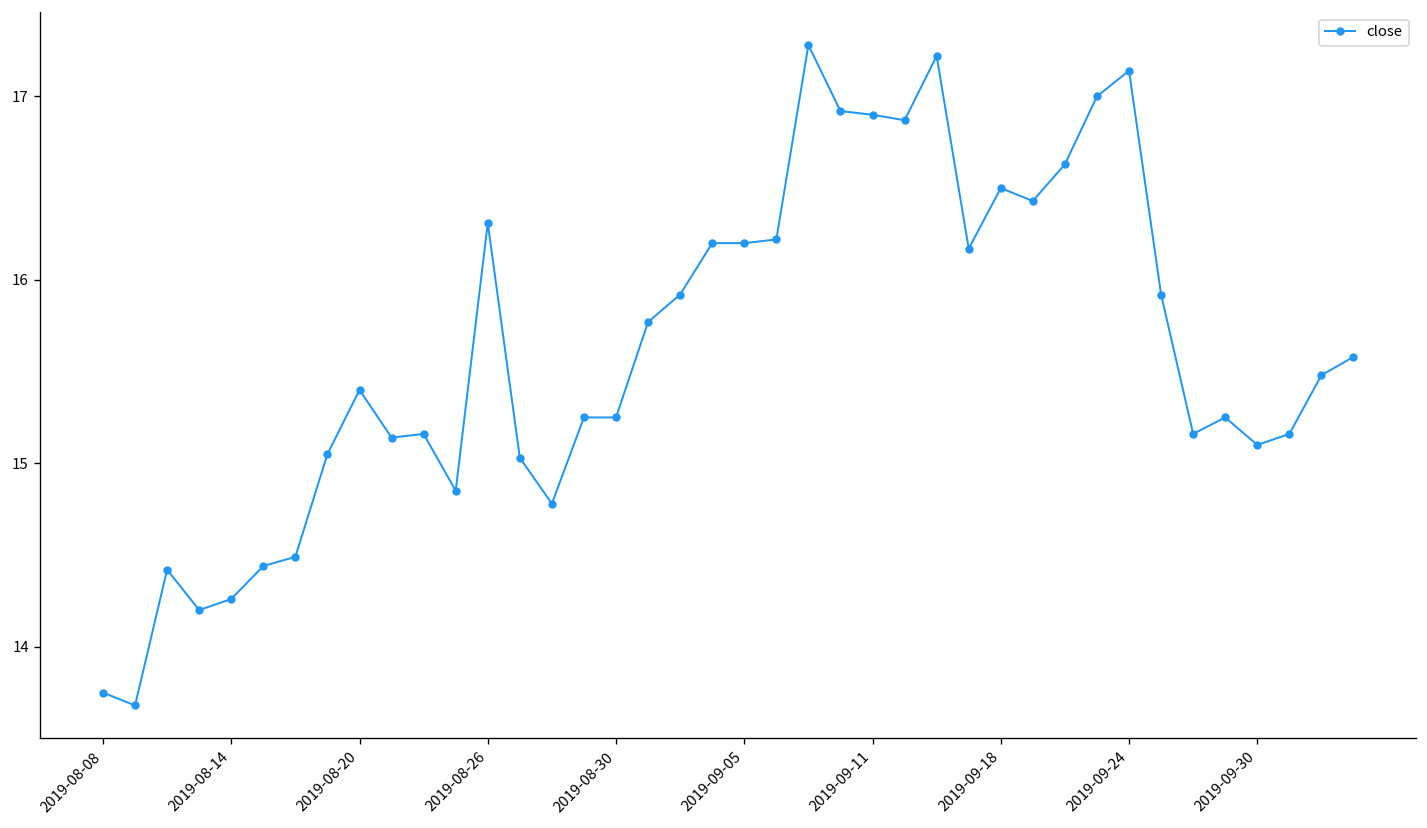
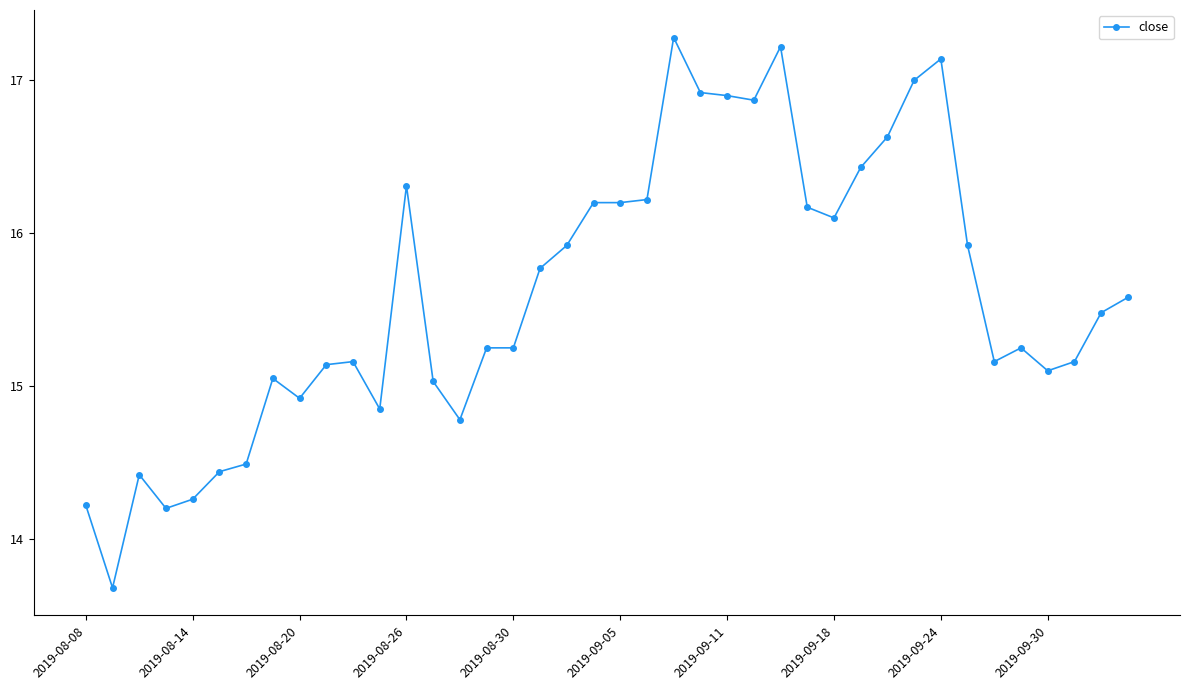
2019-08-08: 13.75 -> 14.22
2019-08-20: 15.40 -> 14.92
2019-09-18: 16.5 -> 16.1
